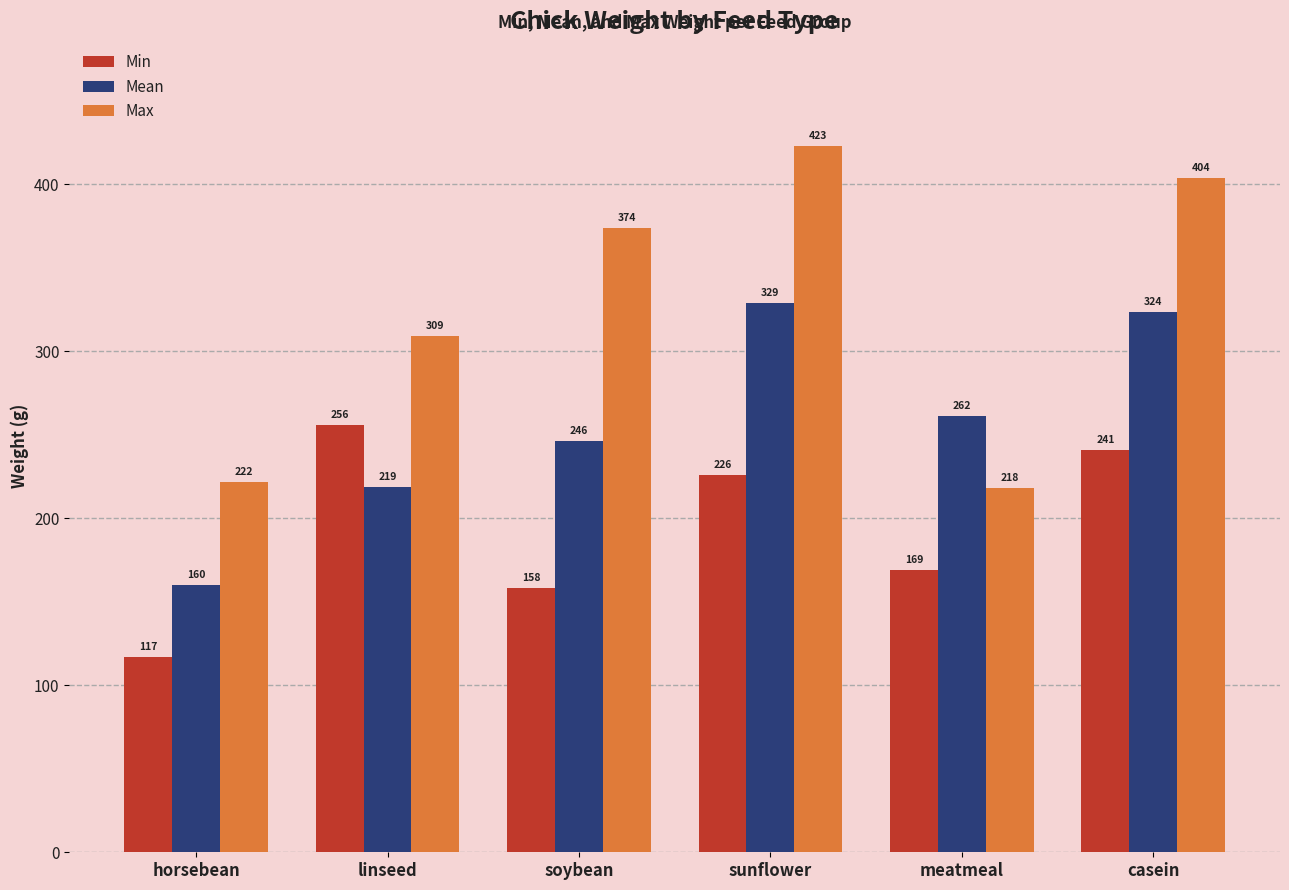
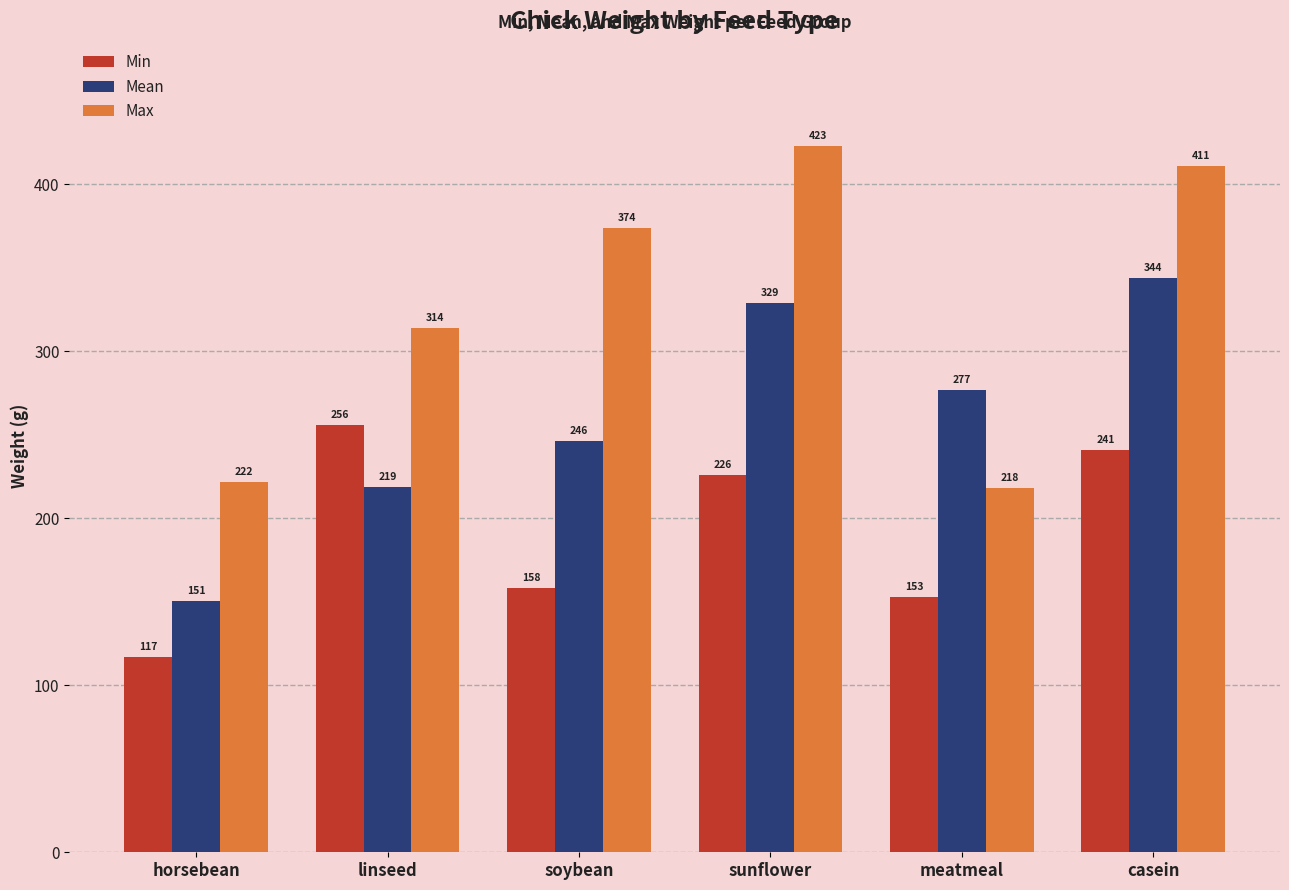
Mean, horsebean: 160 -> 151
Max, linseed: 309 -> 314
Min, meatmeal: 169 -> 153
Mean, meatmeal: 262 -> 277
Mean, casein: 324 -> 344
Max, casein: 404 -> 411
